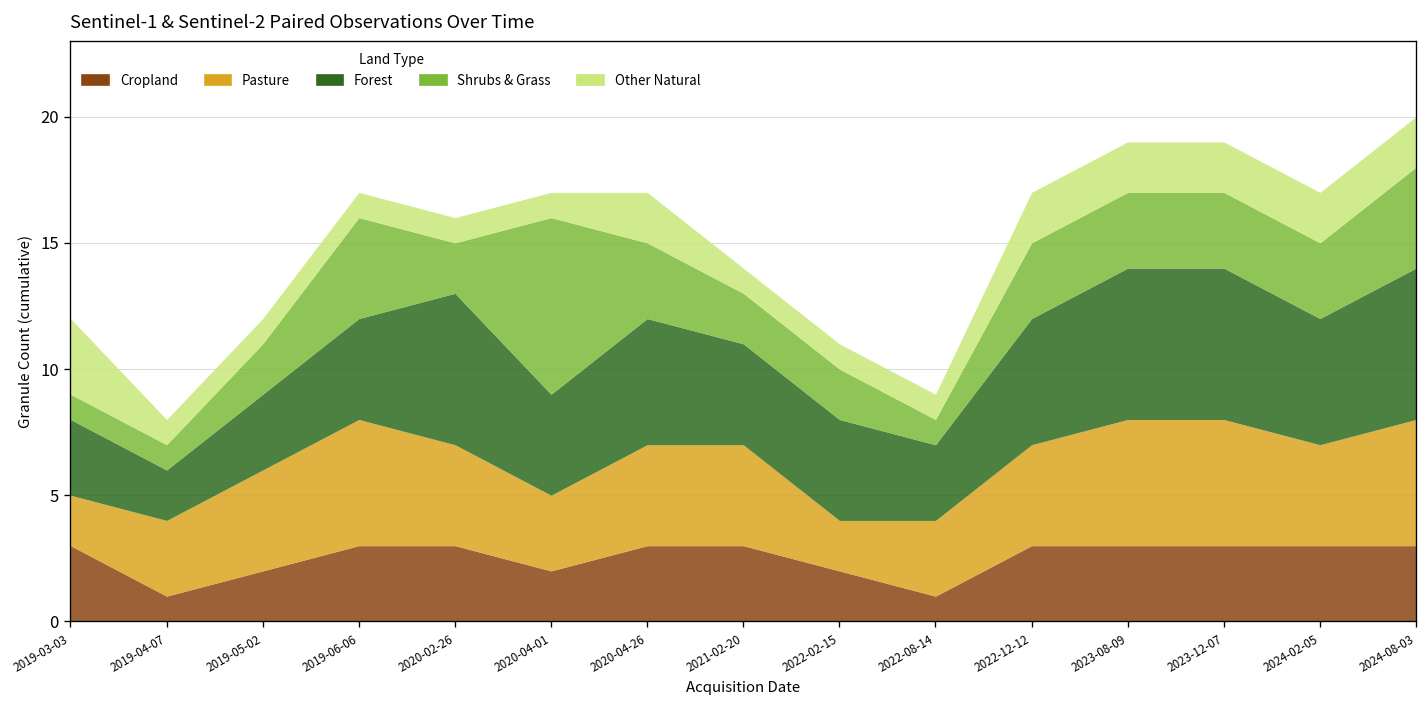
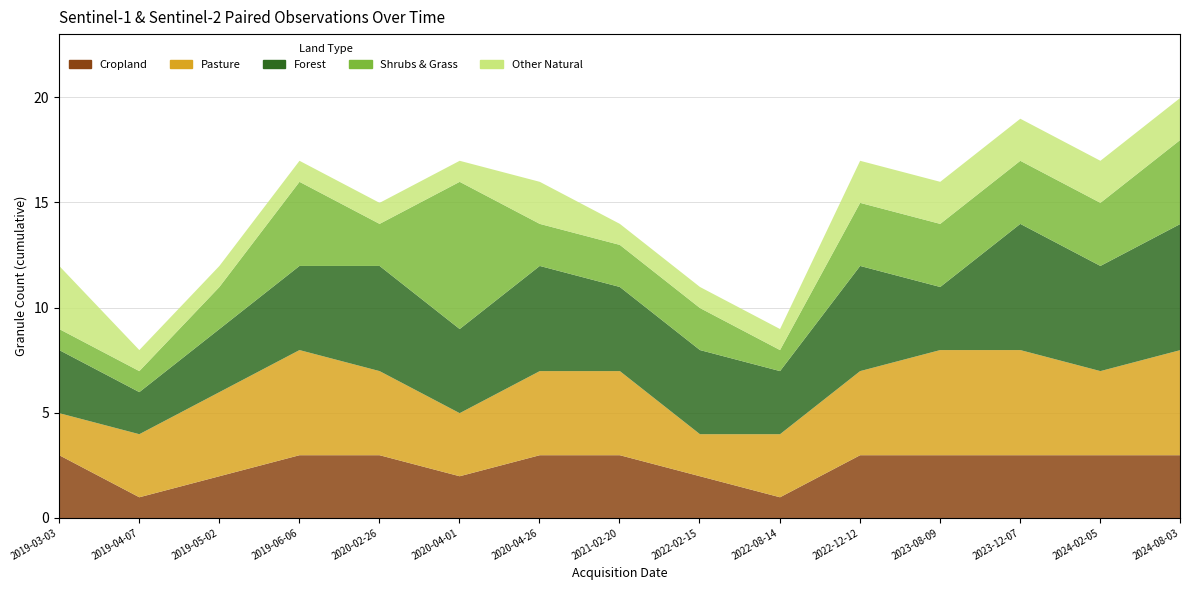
Forest, 2020-02-26: 6 -> 5
Shrubs & Grass, 2020-04-26: 3 -> 2
Forest, 2023-08-09: 6 -> 3
